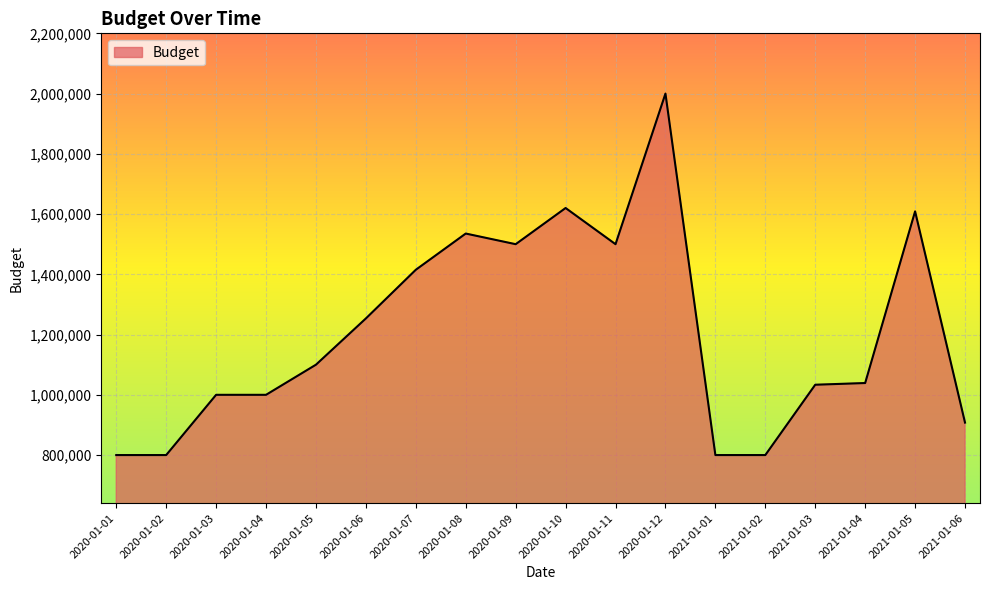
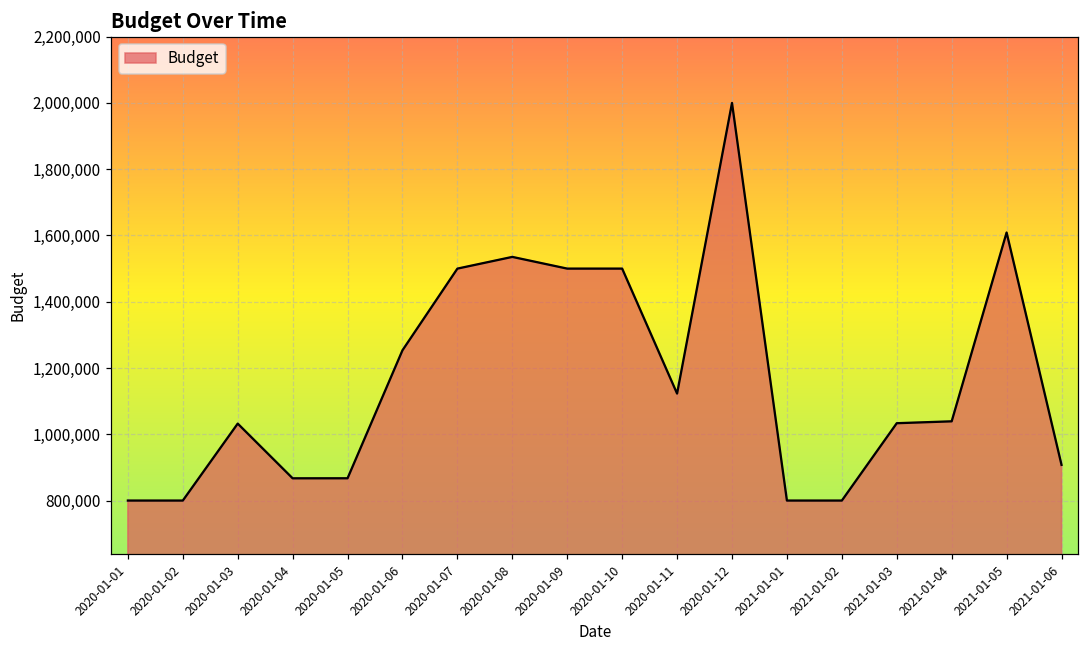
2020-01-03: 1,000,000 -> 1,030,000
2020-01-04: 1,000,000 -> 870,000
2020-01-05: 1,100,000 -> 870,000
2020-01-07: 1,420,000 -> 1,500,000
2020-01-10: 1,620,000 -> 1,500,000
2020-01-11: 1,500,000 -> 1,120,000
